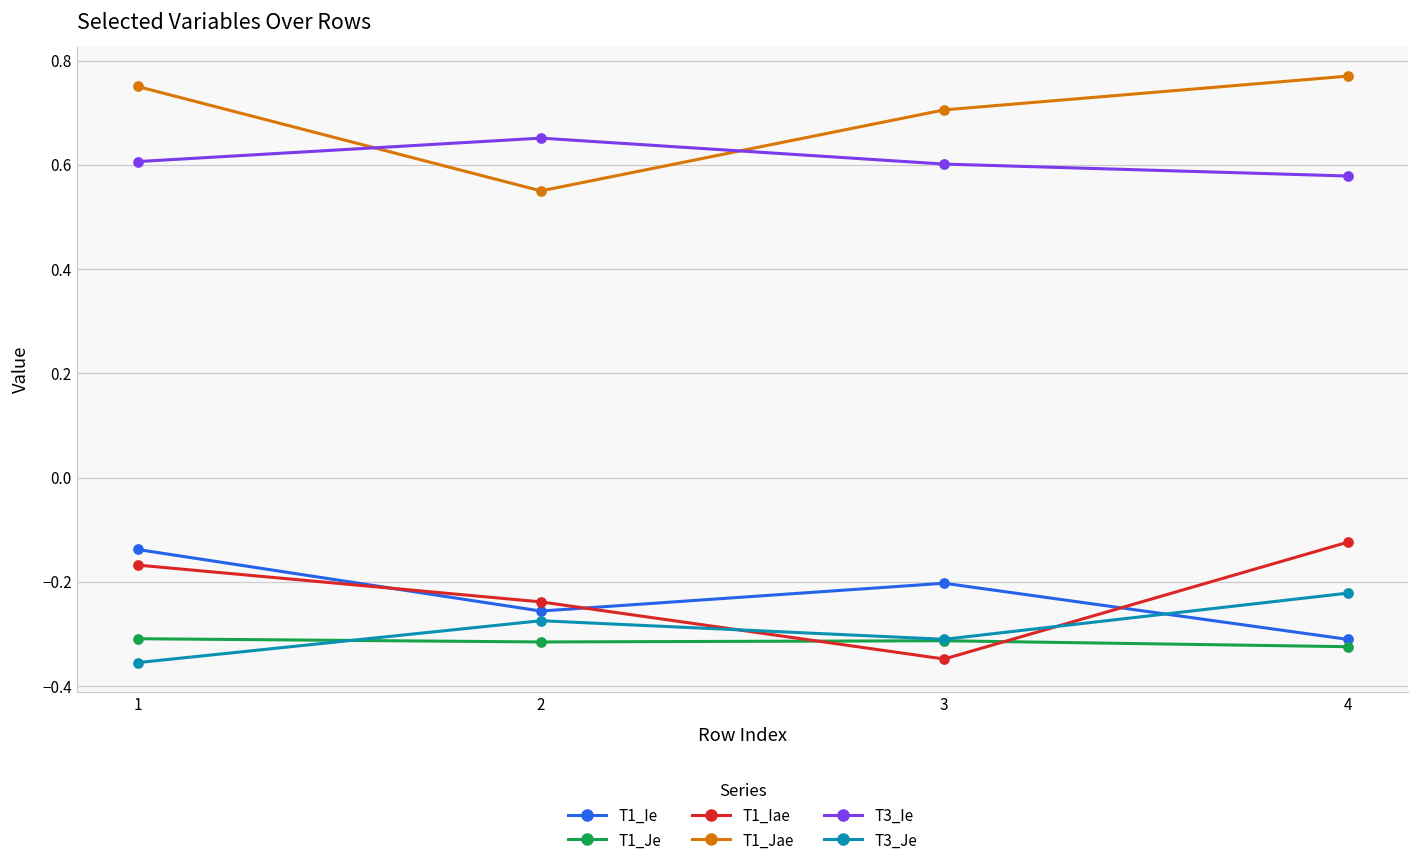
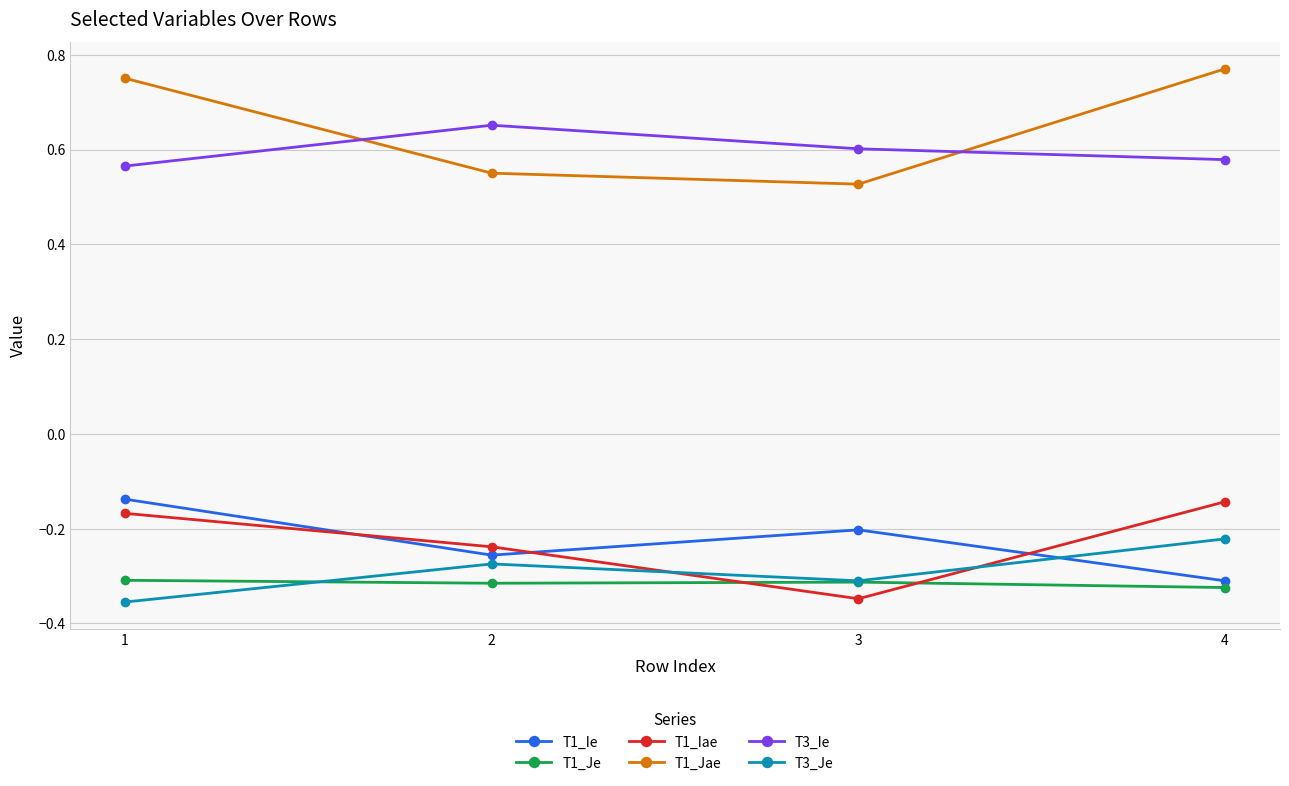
T3_Ie, 1: 0.61 -> 0.57
T1_Jae, 3: 0.71 -> 0.53
T1_Iae, 4: -0.12 -> -0.14
